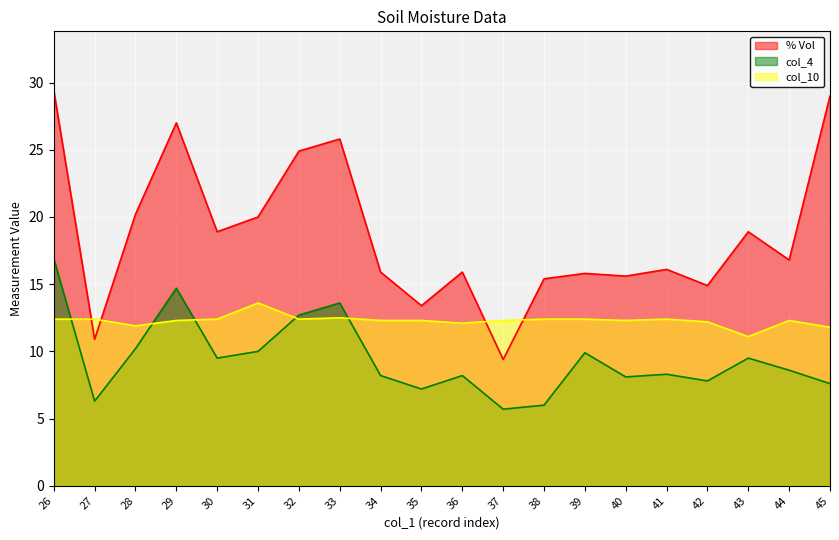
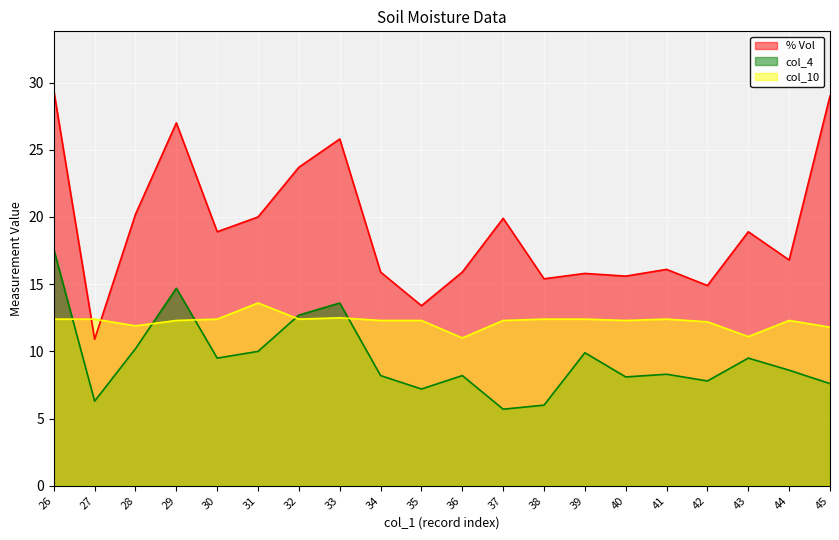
col_4, 26: 16.9 -> 17.6
% Vol, 32: 24.9 -> 23.7
col_10, 36: 12.1 -> 11.0
% Vol, 37: 9.4 -> 19.9
